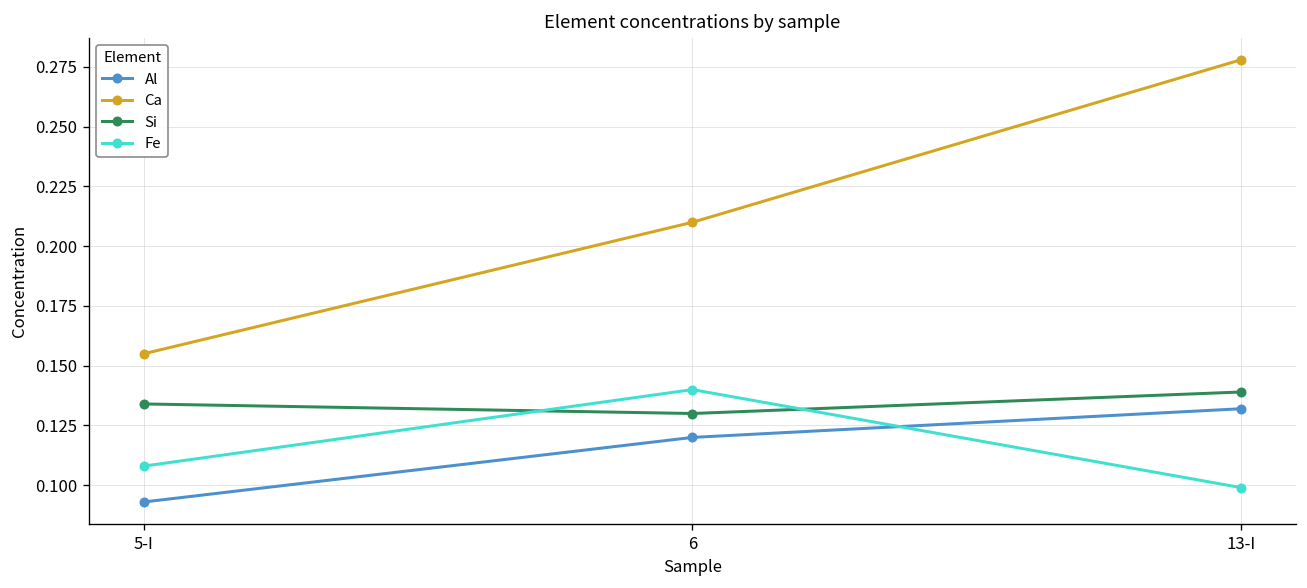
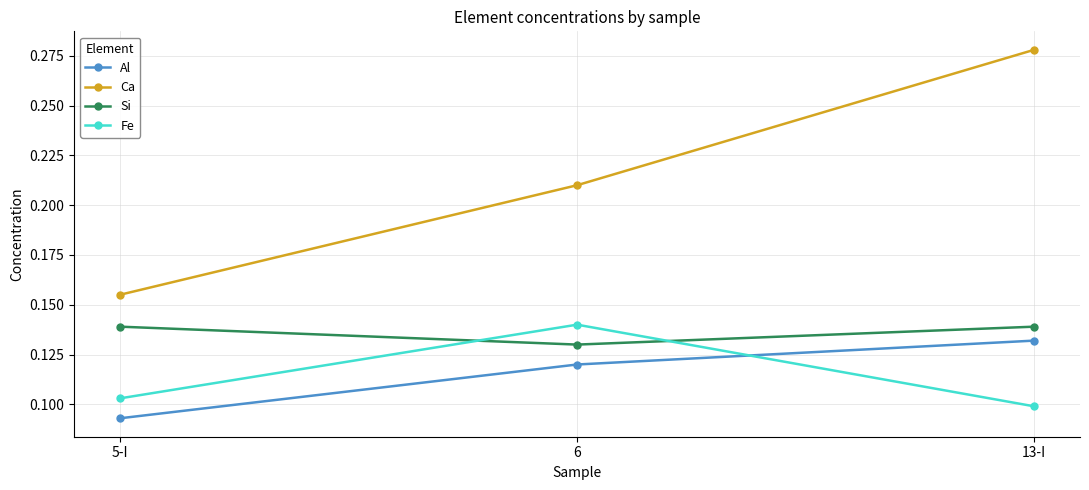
Si, 5-I: 0.134 -> 0.139
Fe, 5-I: 0.108 -> 0.103
